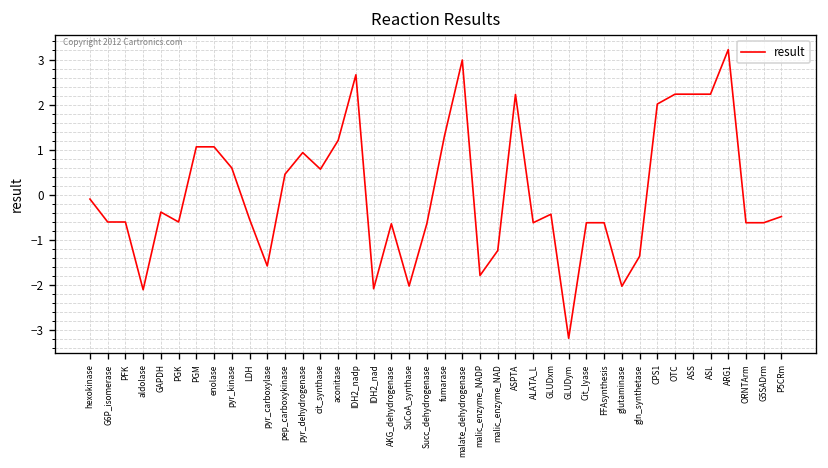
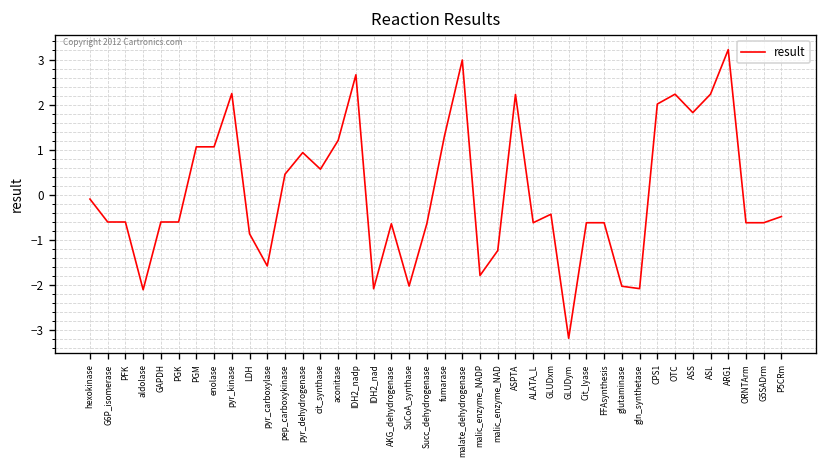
GAPDH: -0.4 -> -0.6
pyr_kinase: 0.6 -> 2.2
LDH: -0.5 -> -0.9
gln_synthetase: -1.4 -> -2.1
ASS: 2.2 -> 1.8
